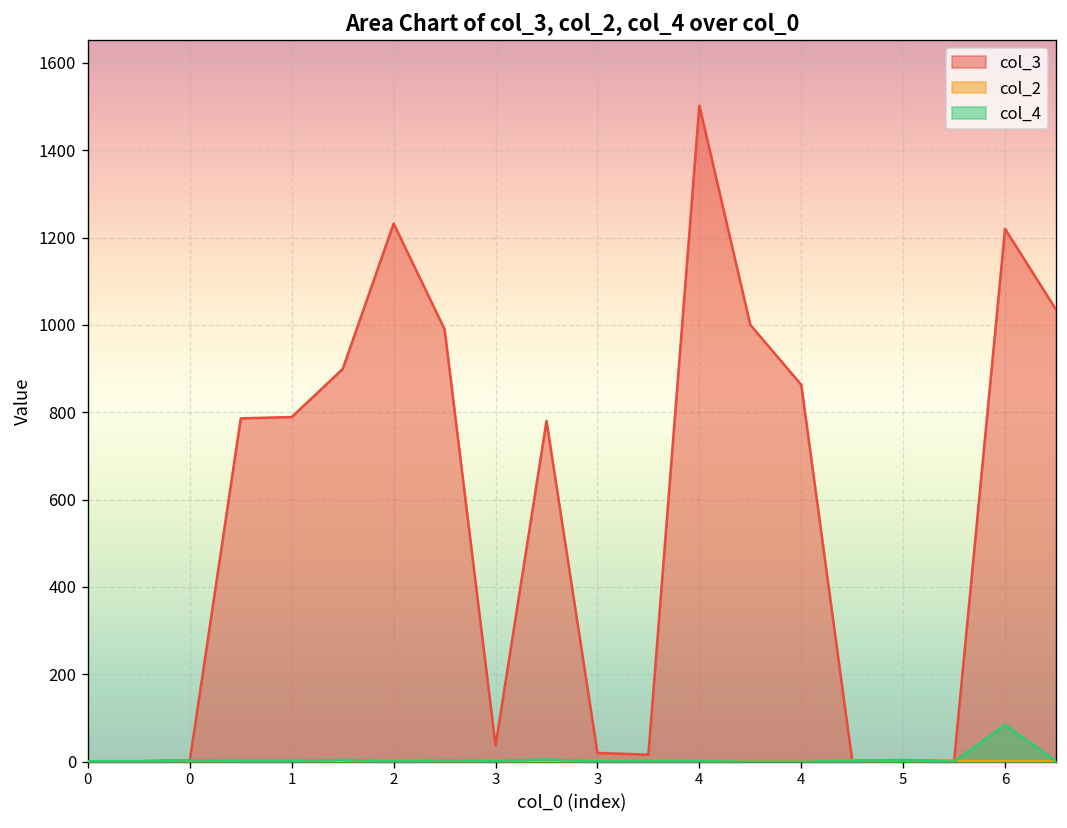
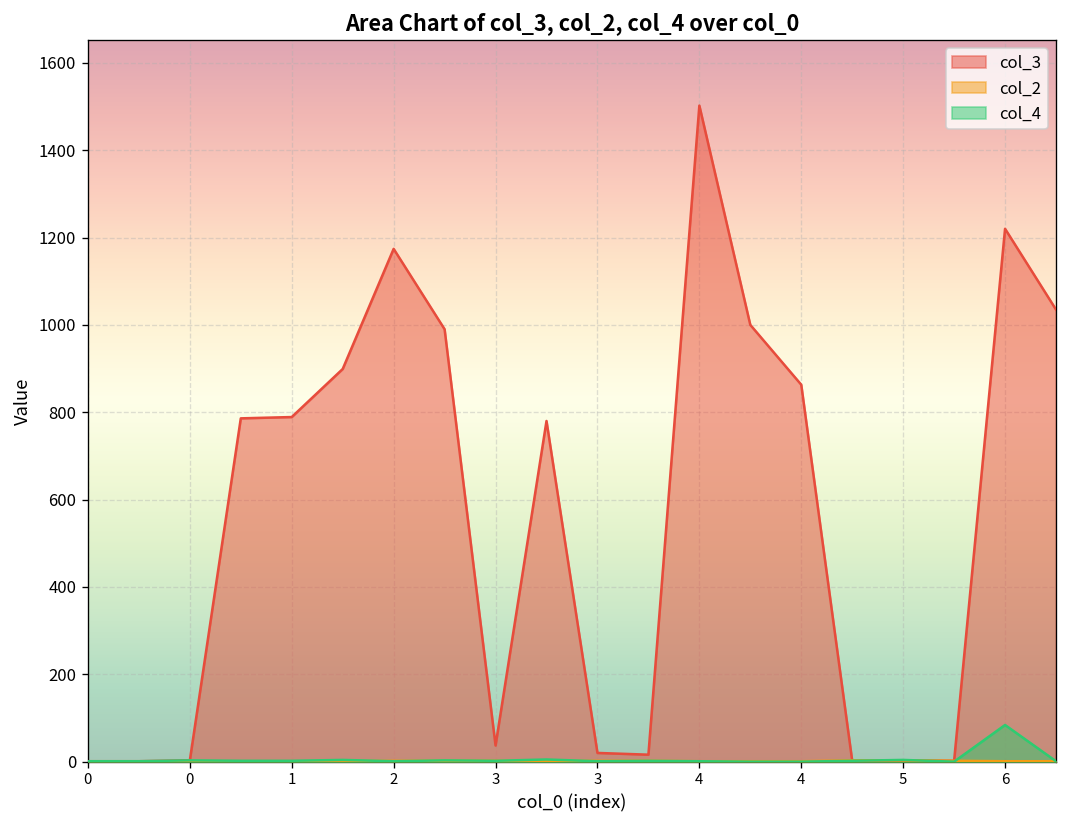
col_3, 2: 1230 -> 1170
